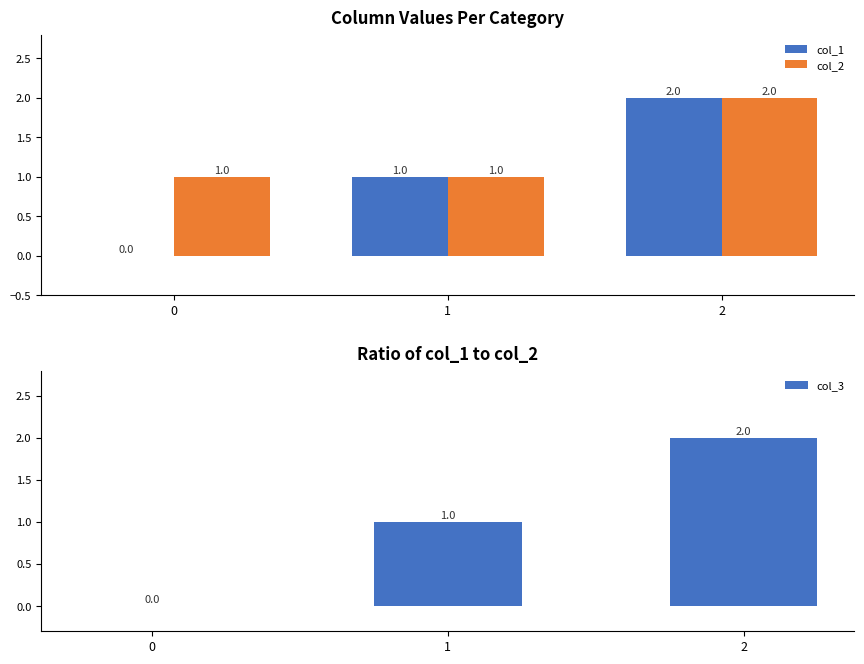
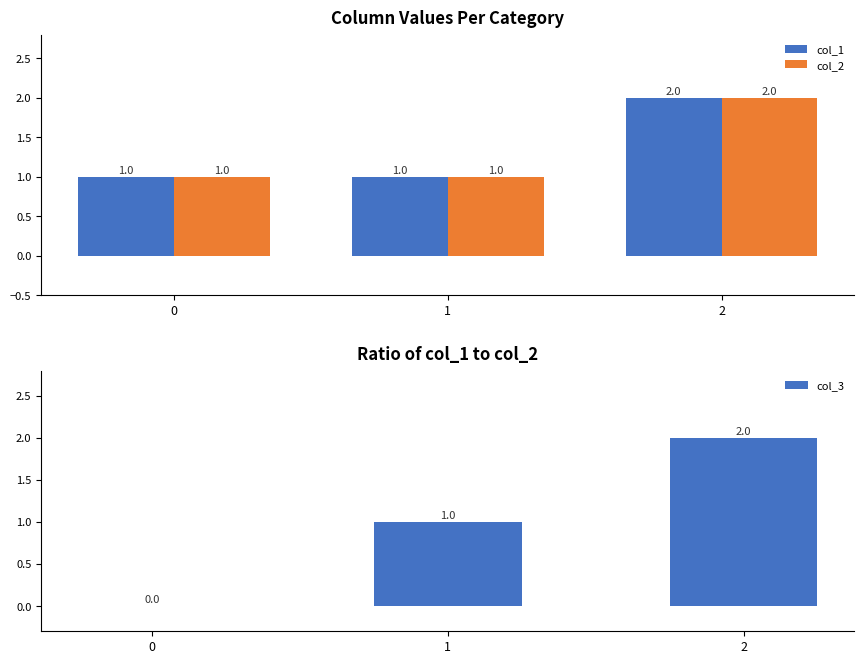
Column Values Per Category, col_1, 0: 0.0 -> 1.0
